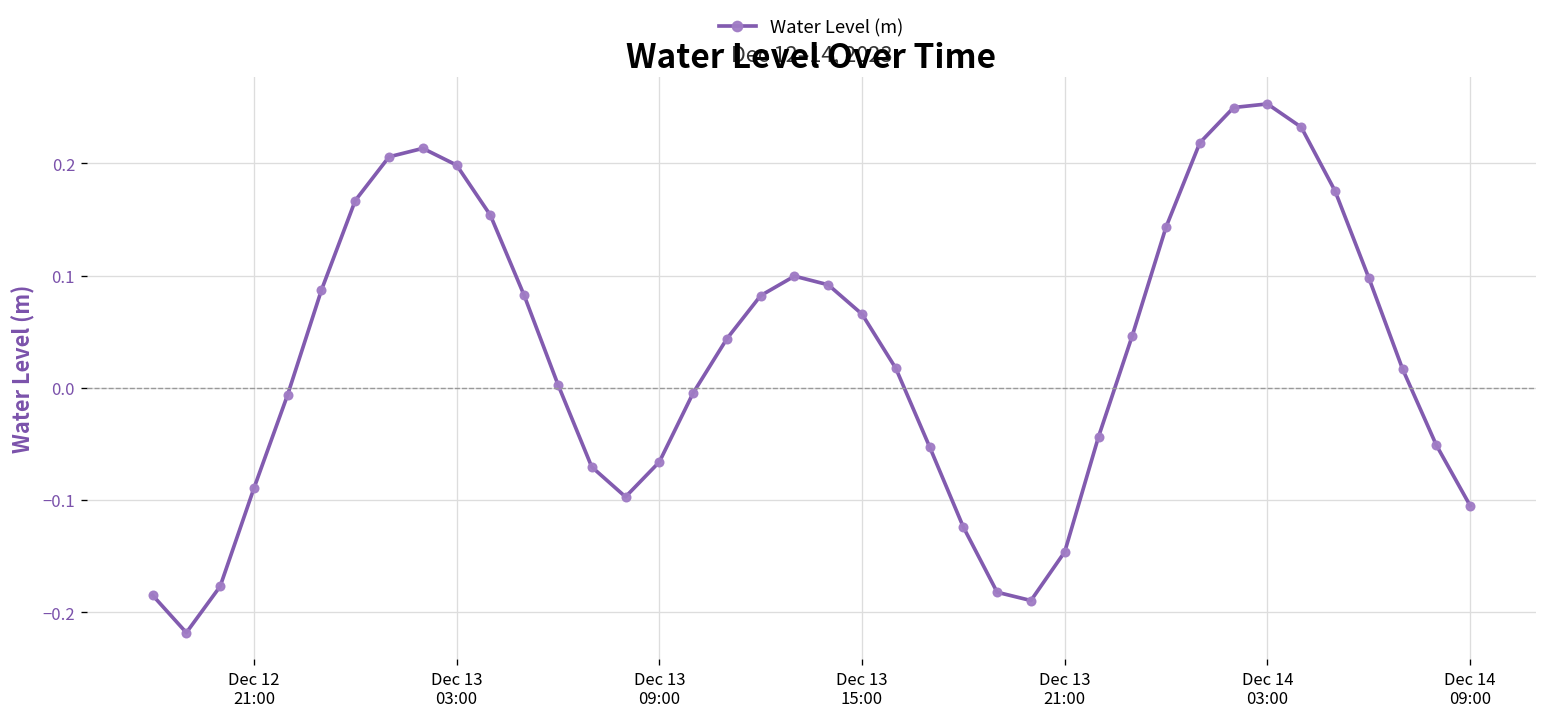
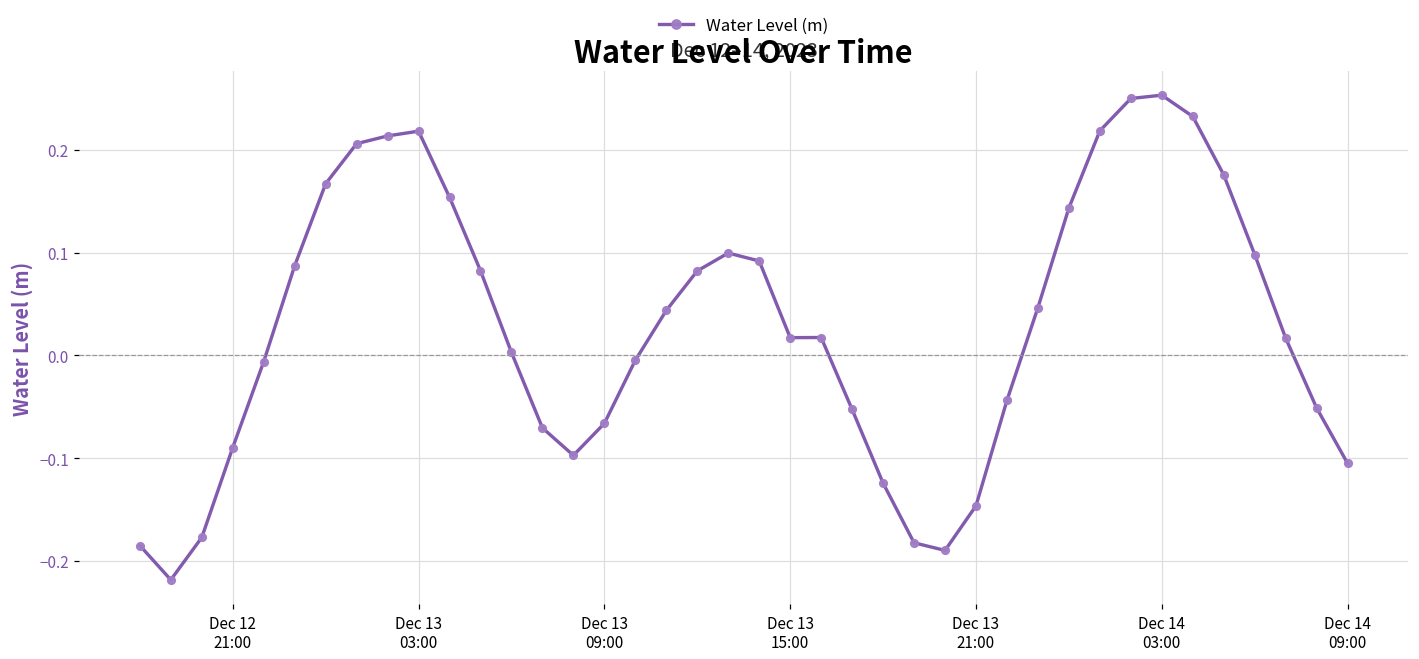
Dec 13 03:00: 0.20 -> 0.22
Dec 13 15:00: 0.07 -> 0.02
